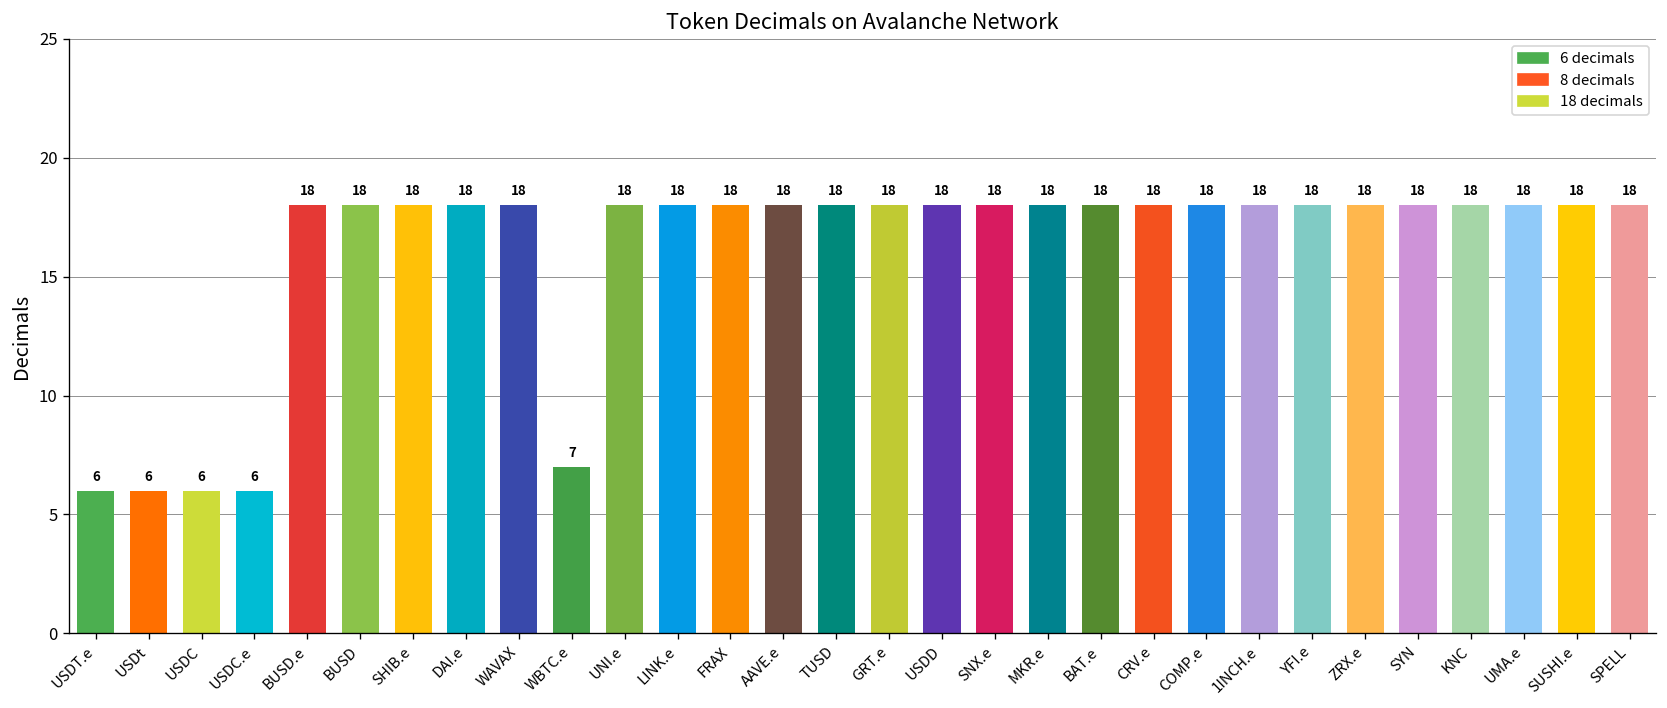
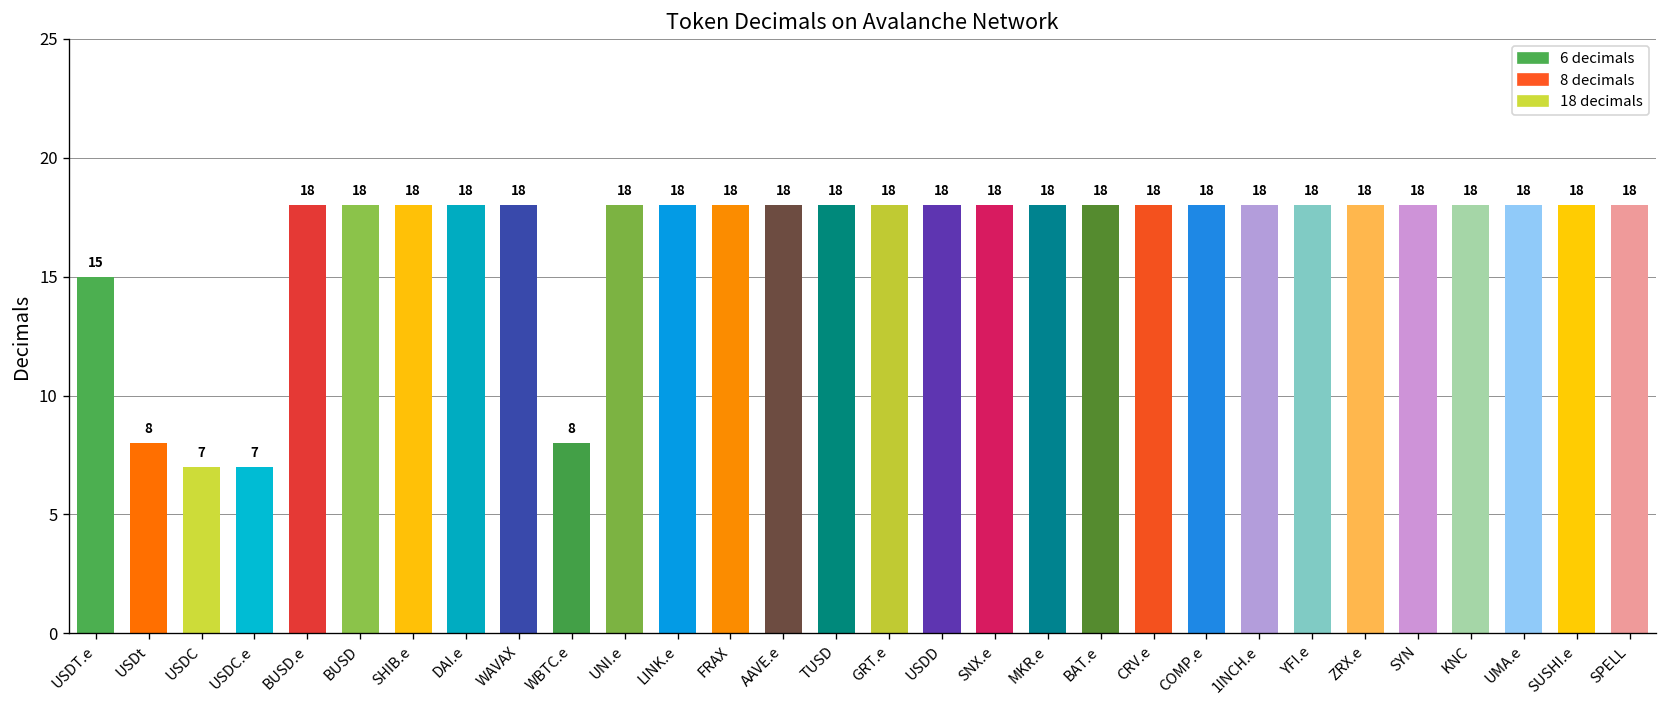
USDT.e: 6 -> 15
USDt: 6 -> 8
USDC: 6 -> 7
USDC.e: 6 -> 7
WBTC.e: 7 -> 8
